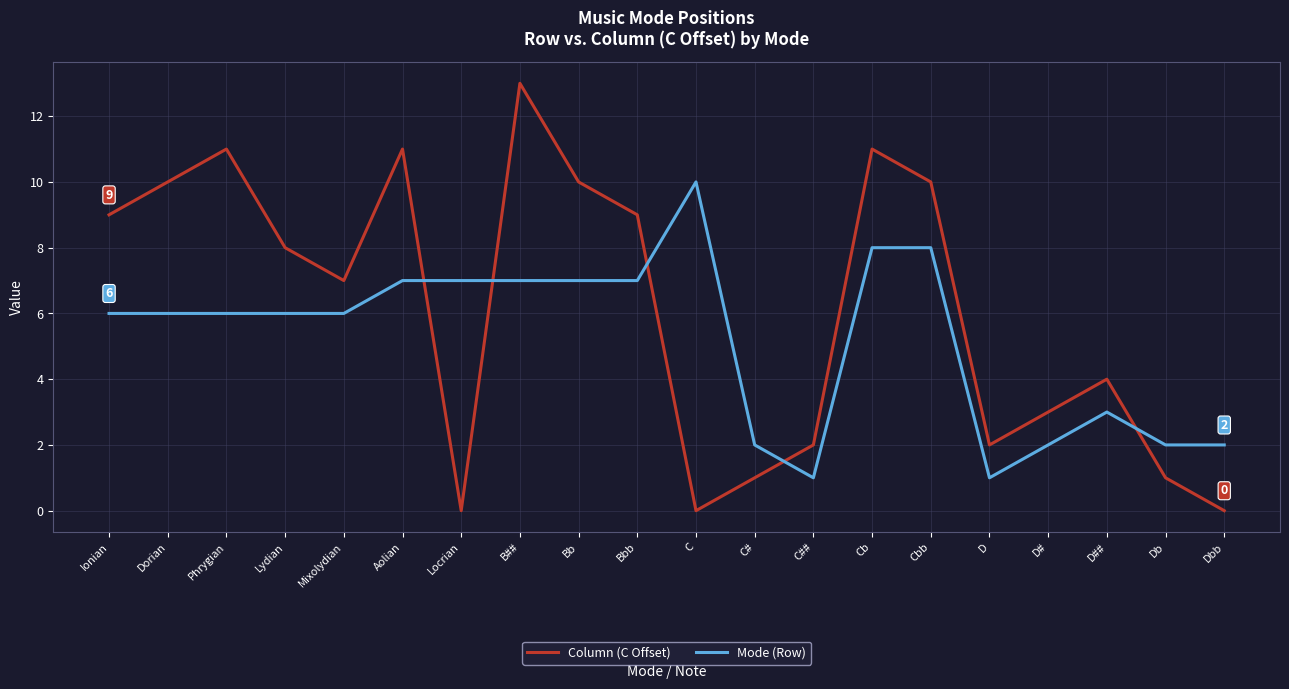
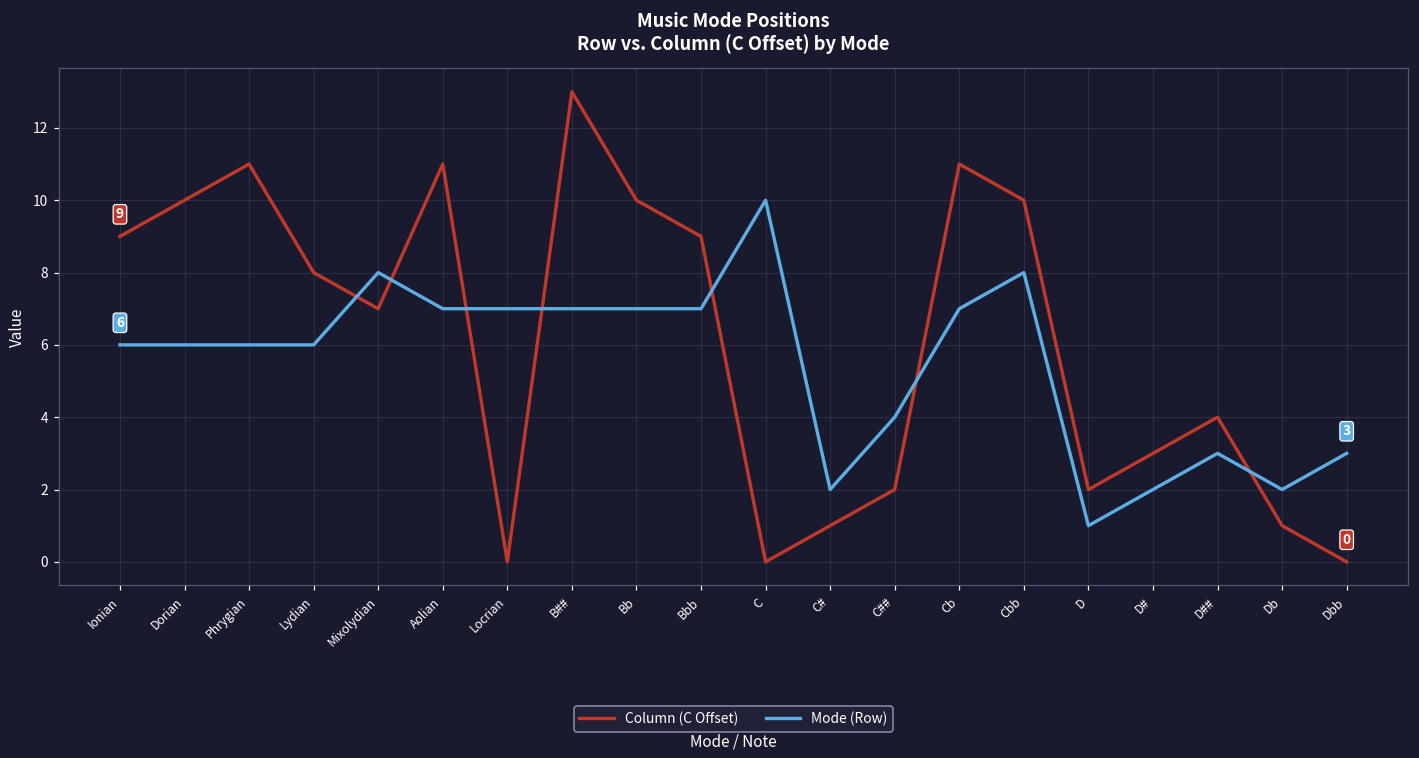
Mode (Row), Mixolydian: 6 -> 8
Mode (Row), C##: 1 -> 4
Mode (Row), Cb: 8 -> 7
Mode (Row), Dbb: 2 -> 3
